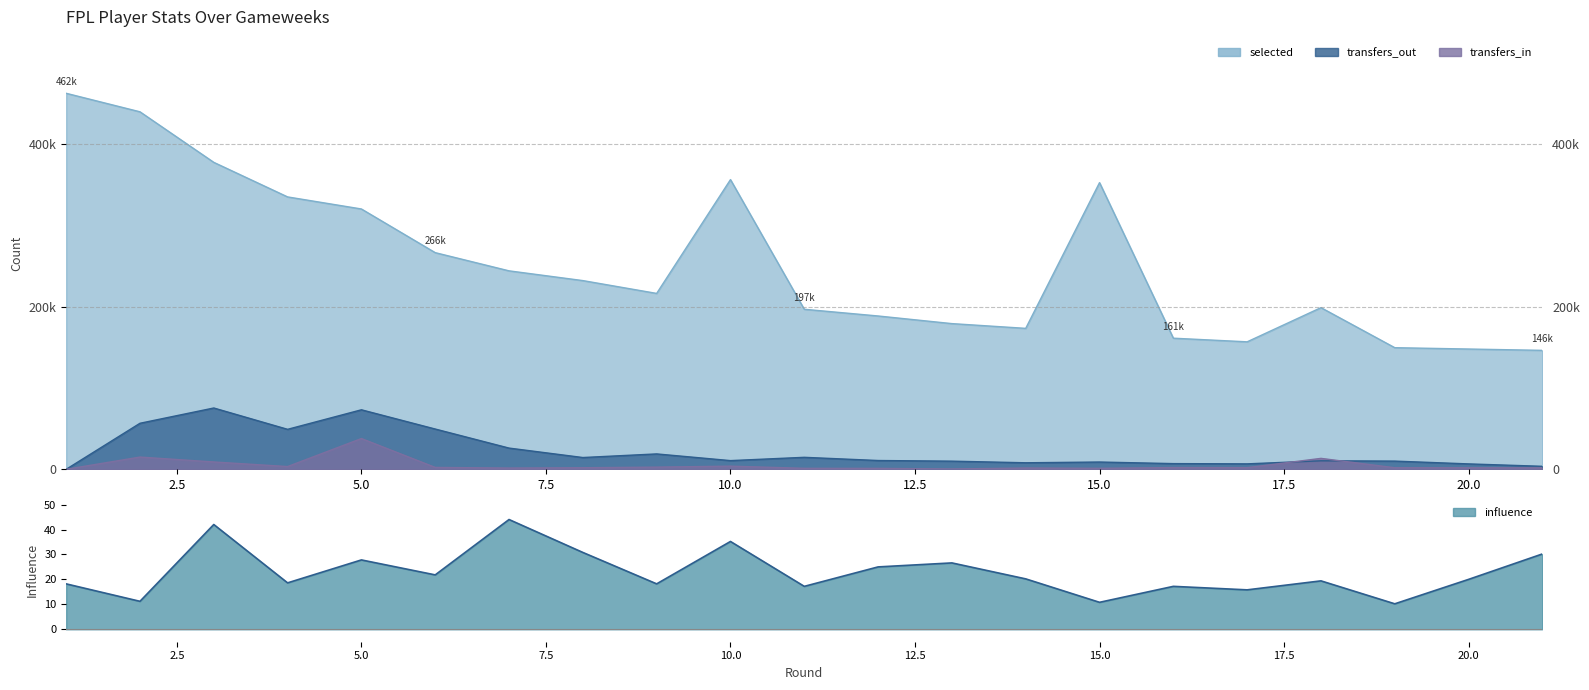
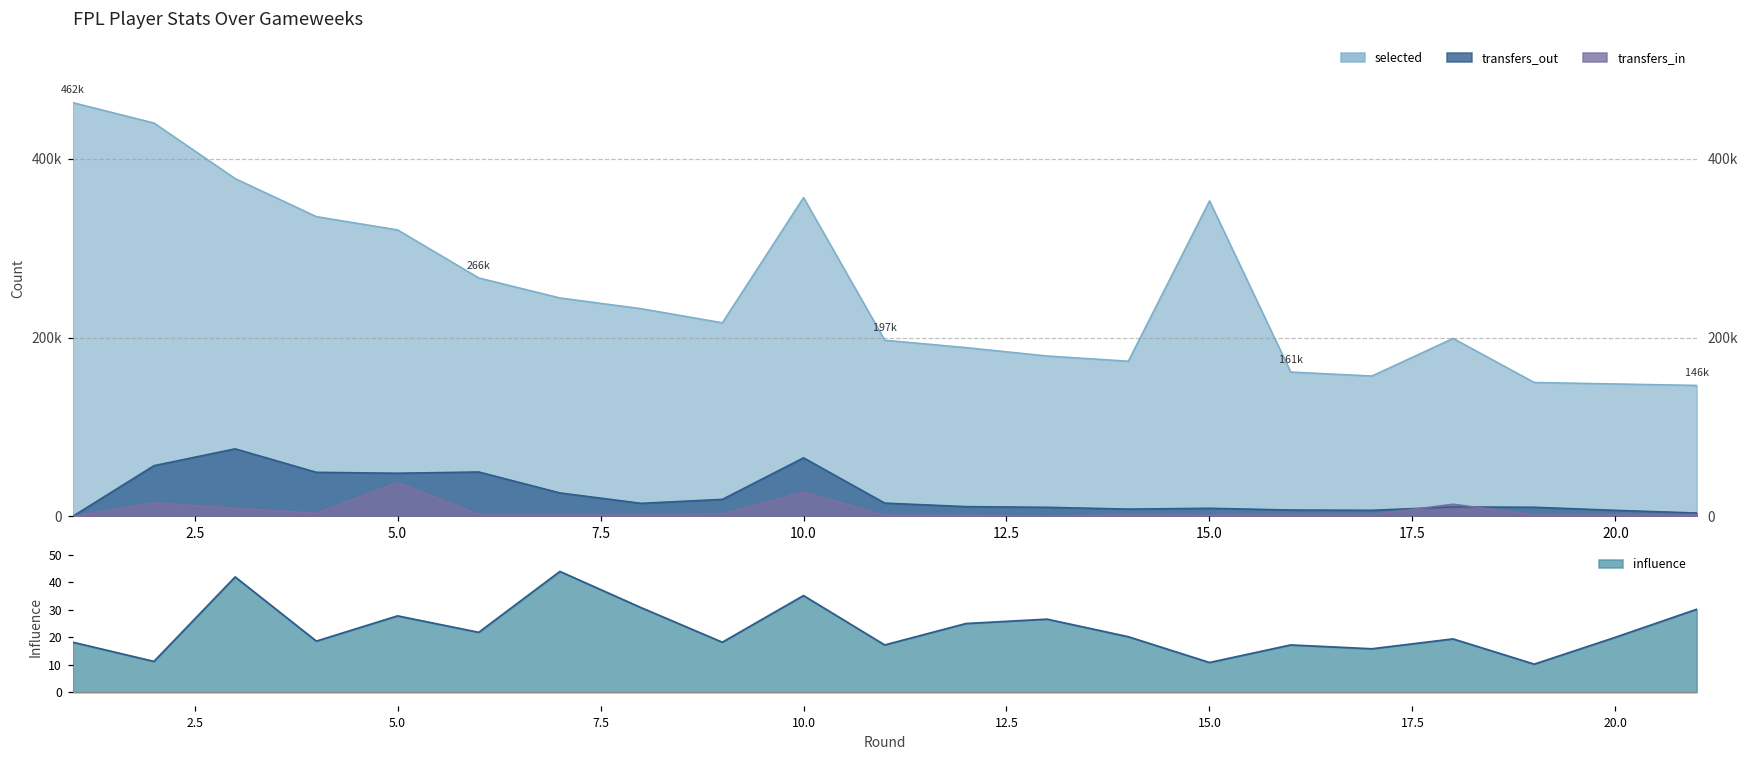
FPL Player Stats Over Gameweeks, transfers_out, 5.0: 70000 -> 50000
FPL Player Stats Over Gameweeks, transfers_out, 10.0: 10000 -> 70000
FPL Player Stats Over Gameweeks, transfers_in, 10.0: 0 -> 30000
